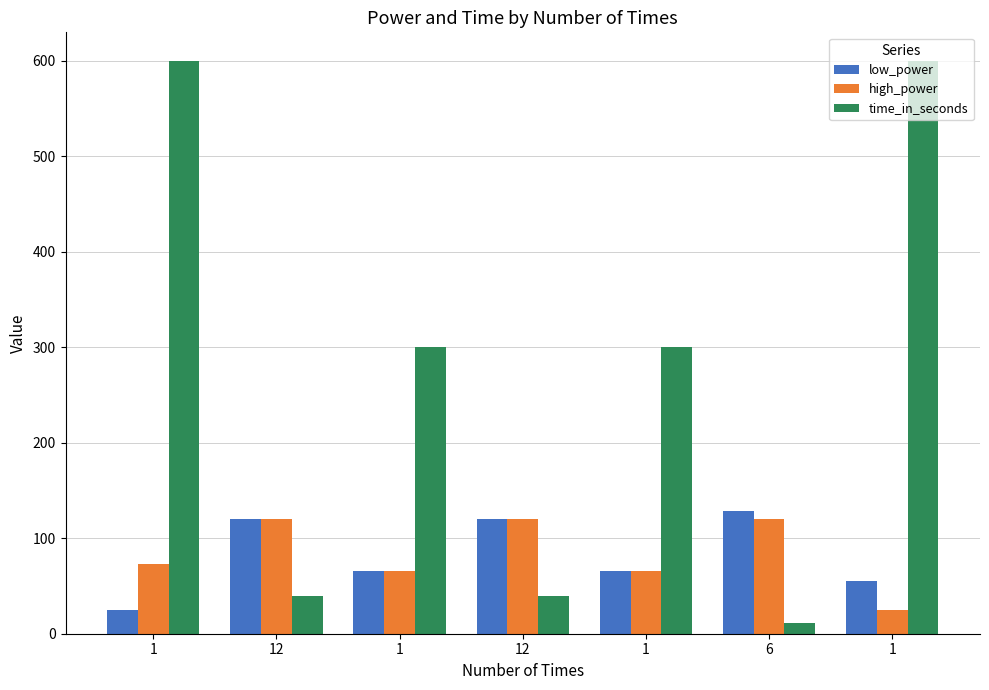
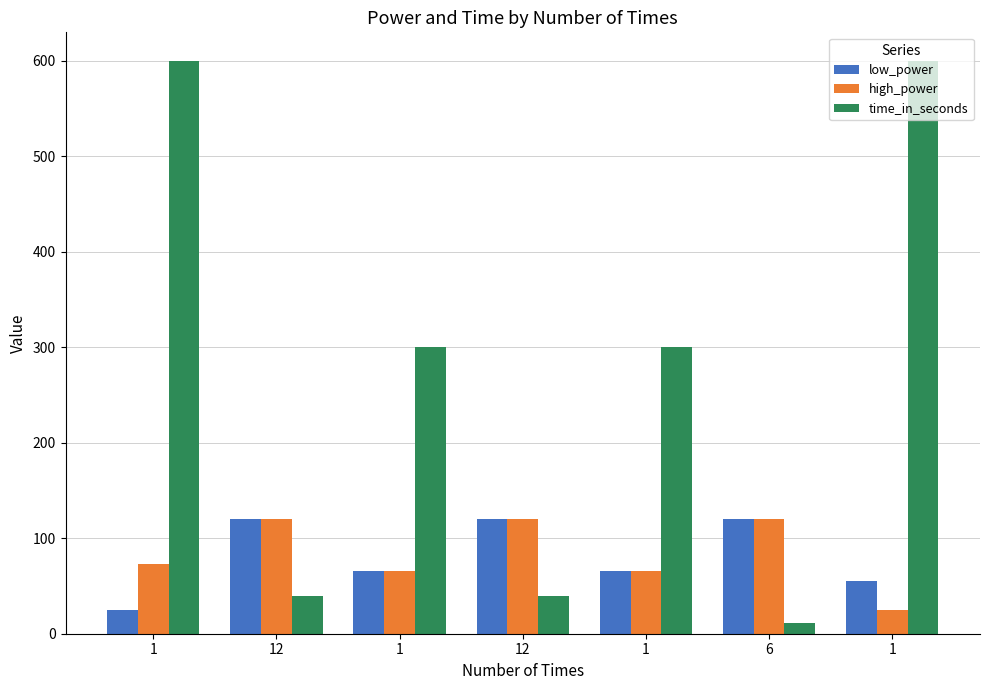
low_power, 6: 130 -> 120
